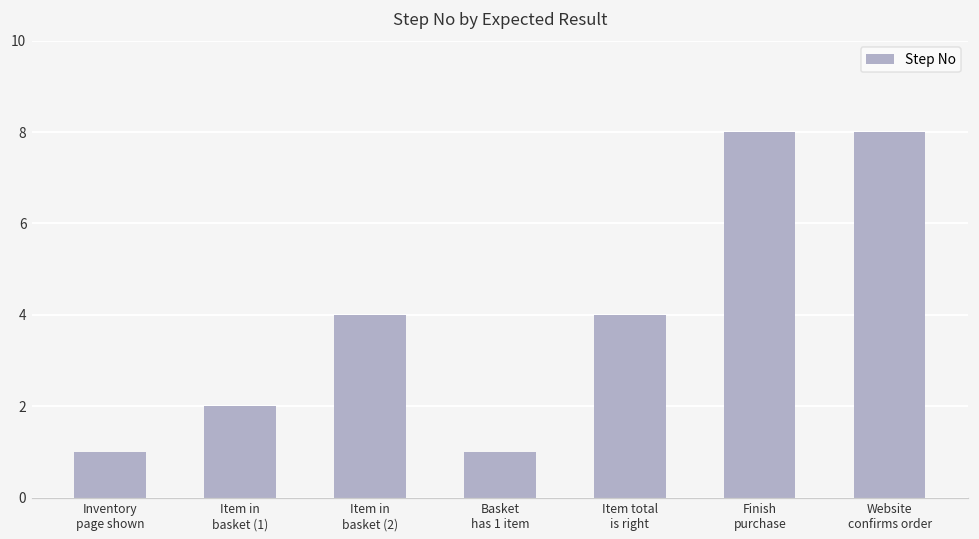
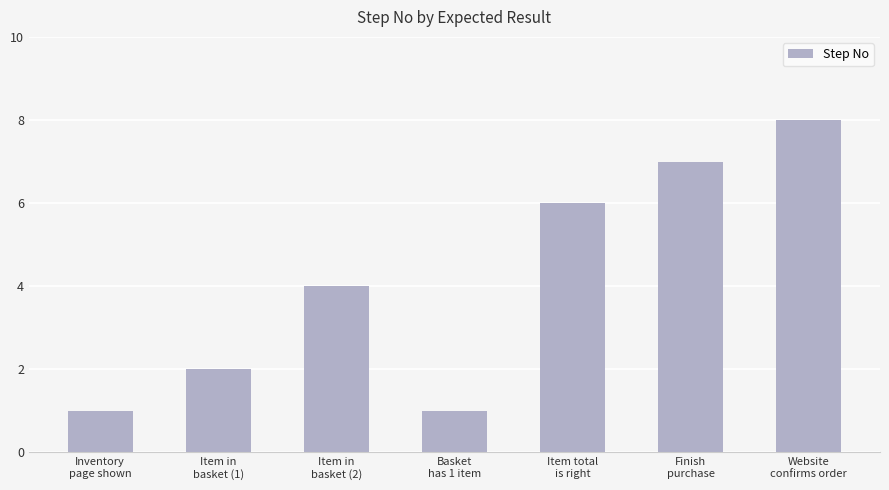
Item total is right: 4 -> 6
Finish purchase: 8 -> 7
